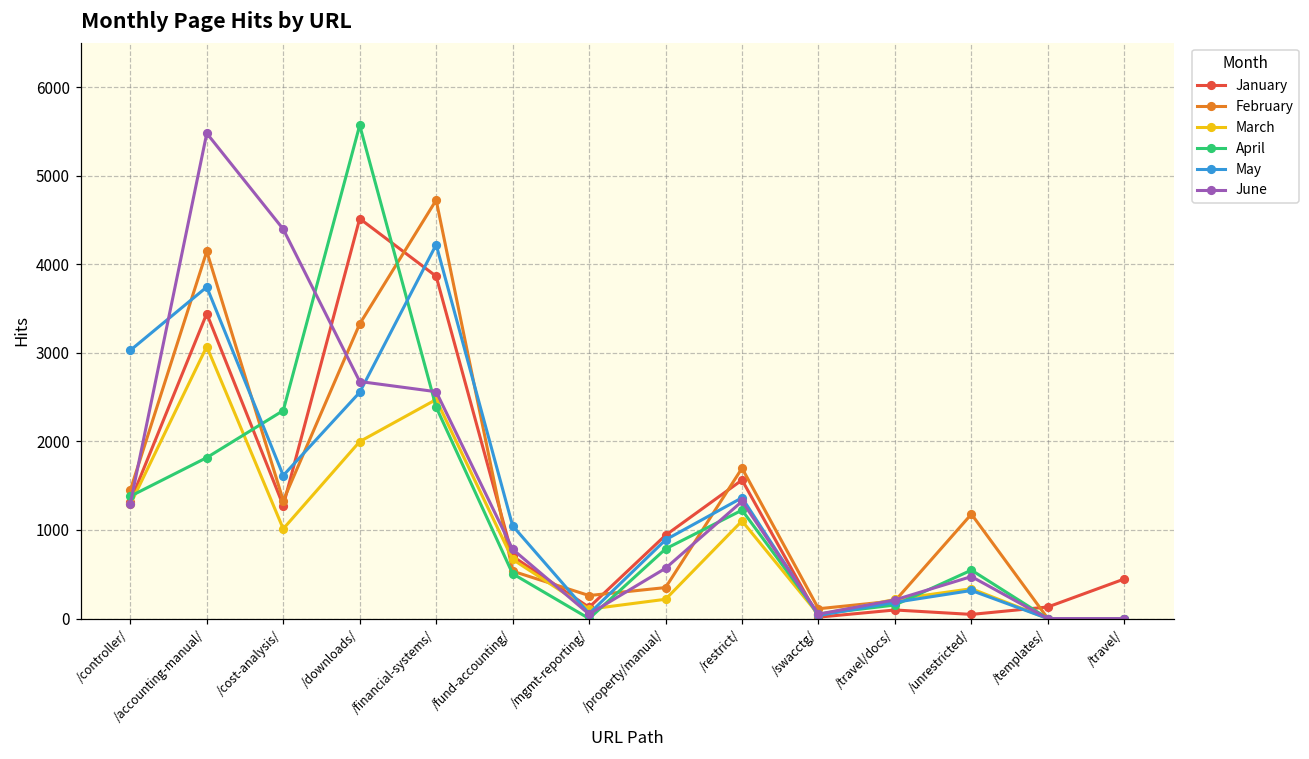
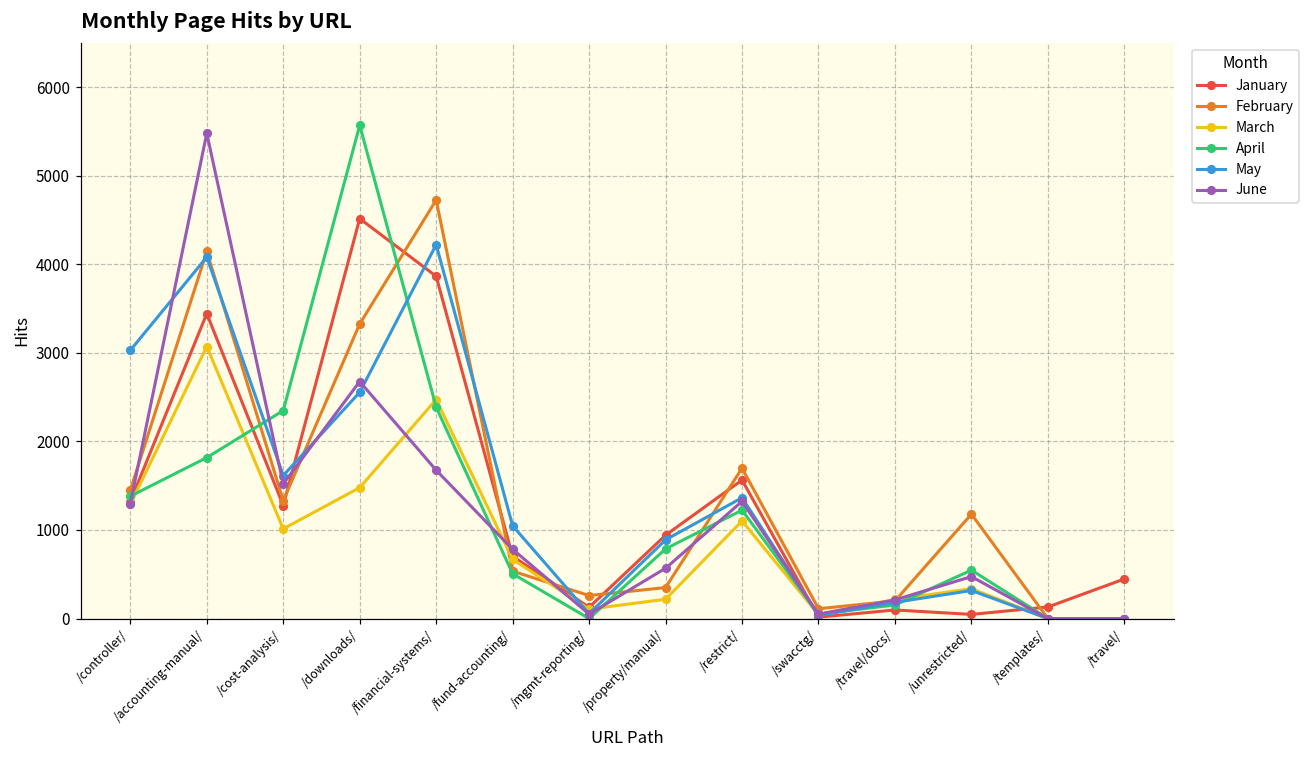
May, /accounting-manual/: 3700 -> 4100
June, /cost-analysis/: 4400 -> 1500
March, /downloads/: 2000 -> 1500
June, /financial-systems/: 2600 -> 1700
